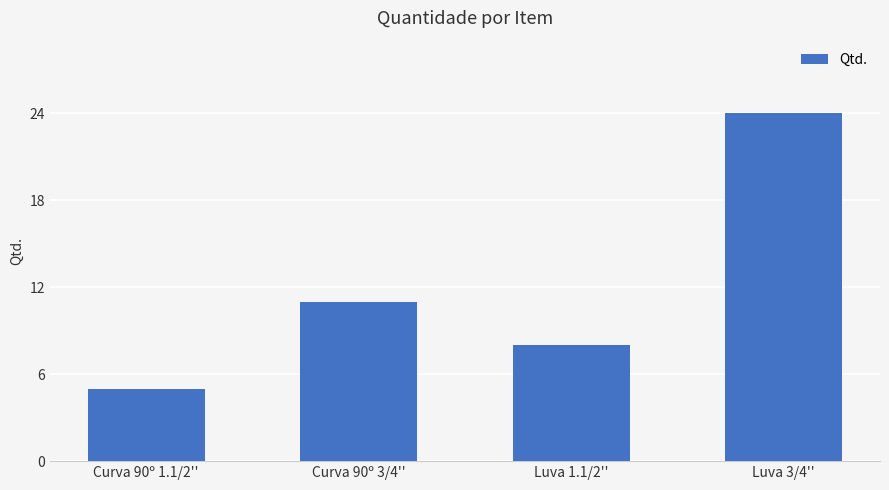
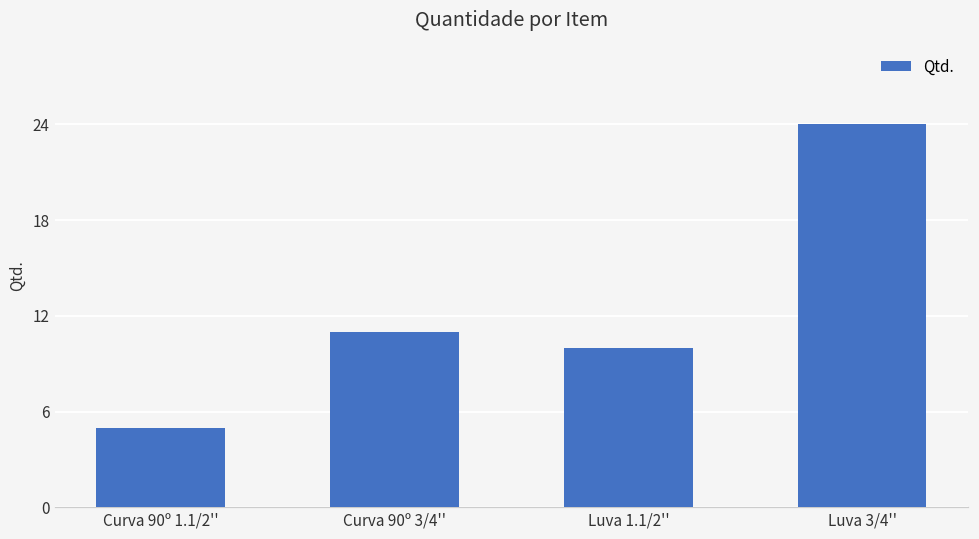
Luva 1.1/2'': 8 -> 10
